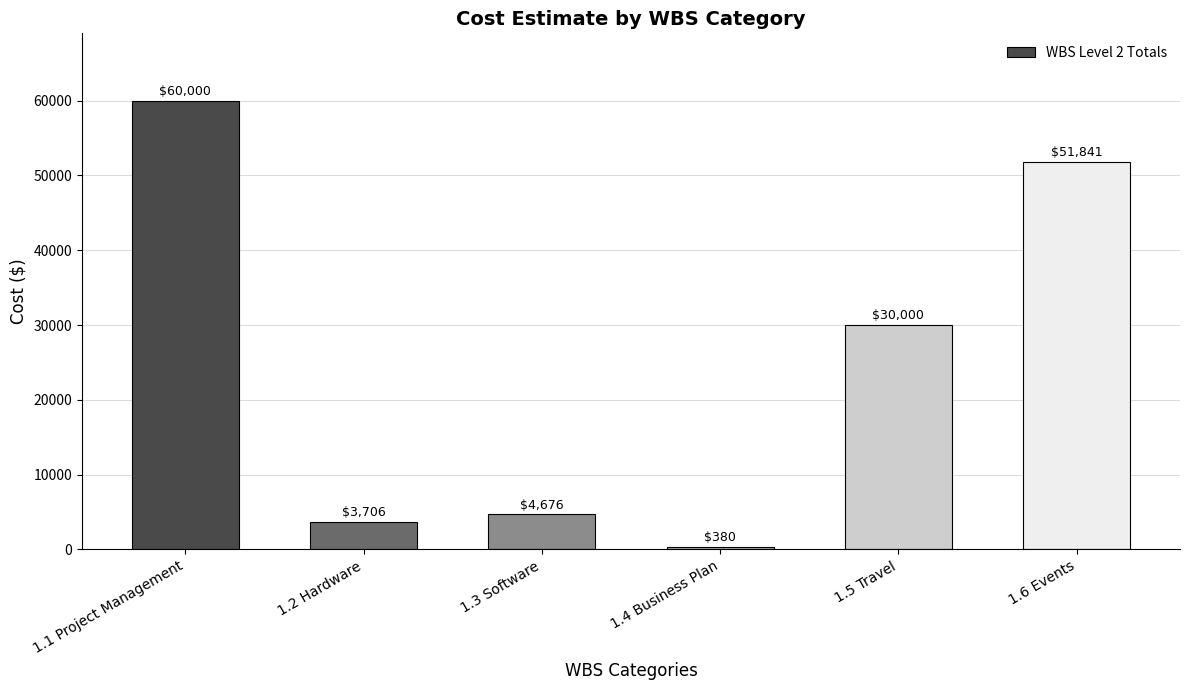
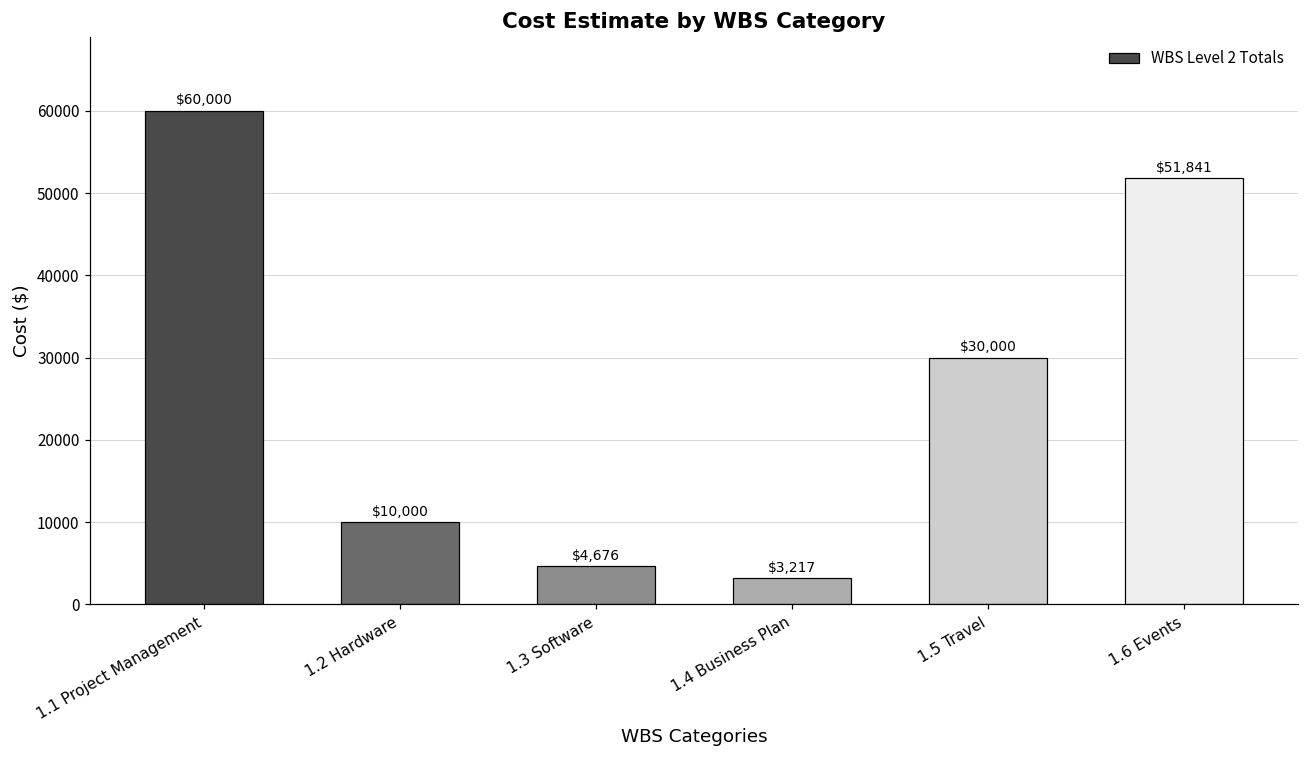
1.2 Hardware: $3,706 -> $10,000
1.4 Business Plan: $380 -> $3,217
